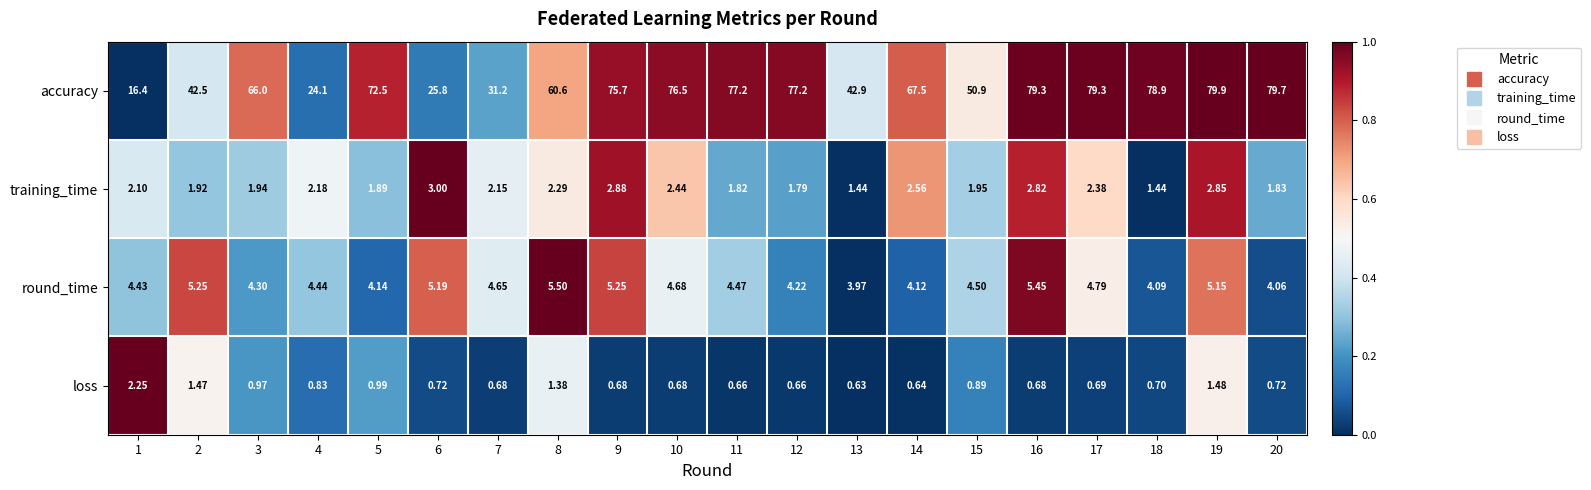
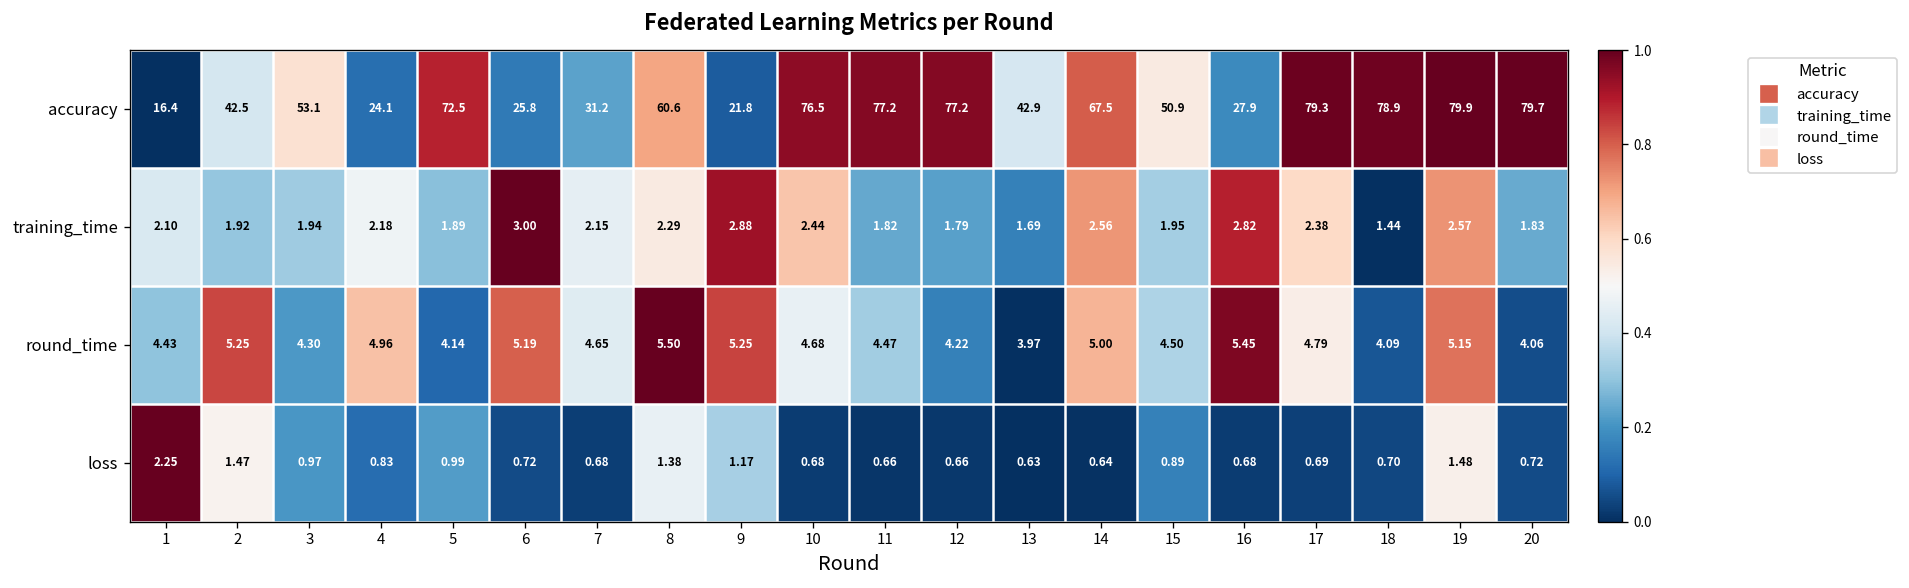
accuracy, 3: 66.0 -> 53.1
accuracy, 9: 75.7 -> 21.8
accuracy, 16: 79.3 -> 27.9
training_time, 13: 1.44 -> 1.69
training_time, 19: 2.85 -> 2.57
round_time, 4: 4.44 -> 4.96
round_time, 14: 4.12 -> 5.00
loss, 9: 0.68 -> 1.17
